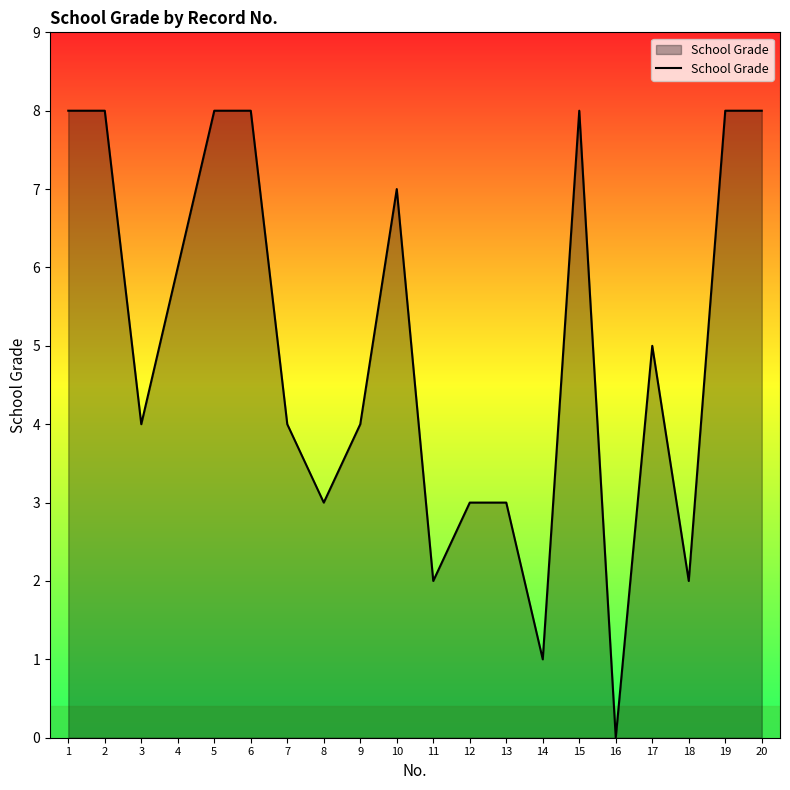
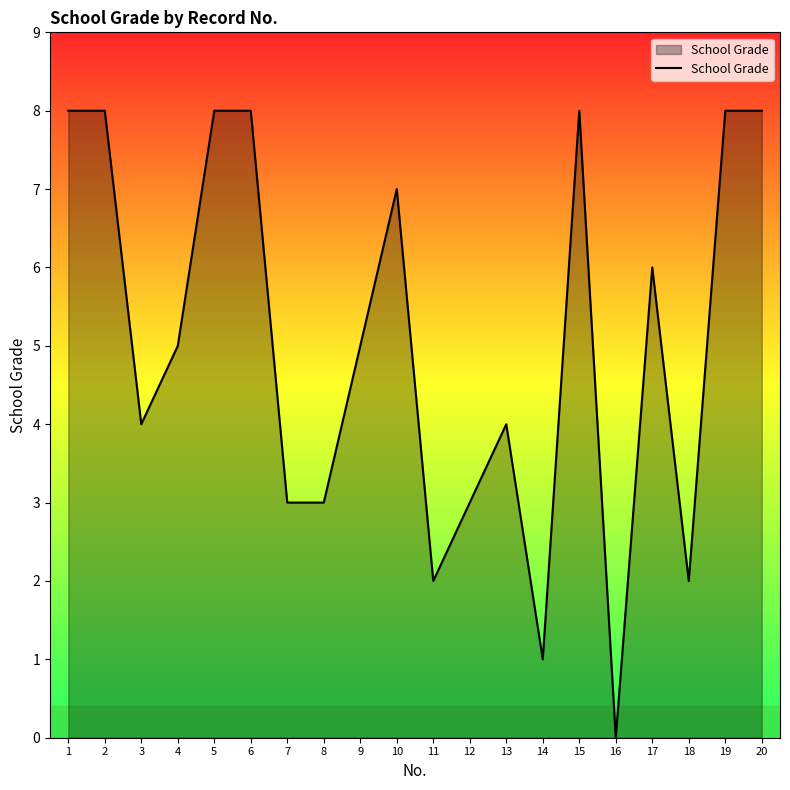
4: 6 -> 5
7: 4 -> 3
9: 4 -> 5
13: 3 -> 4
17: 5 -> 6
